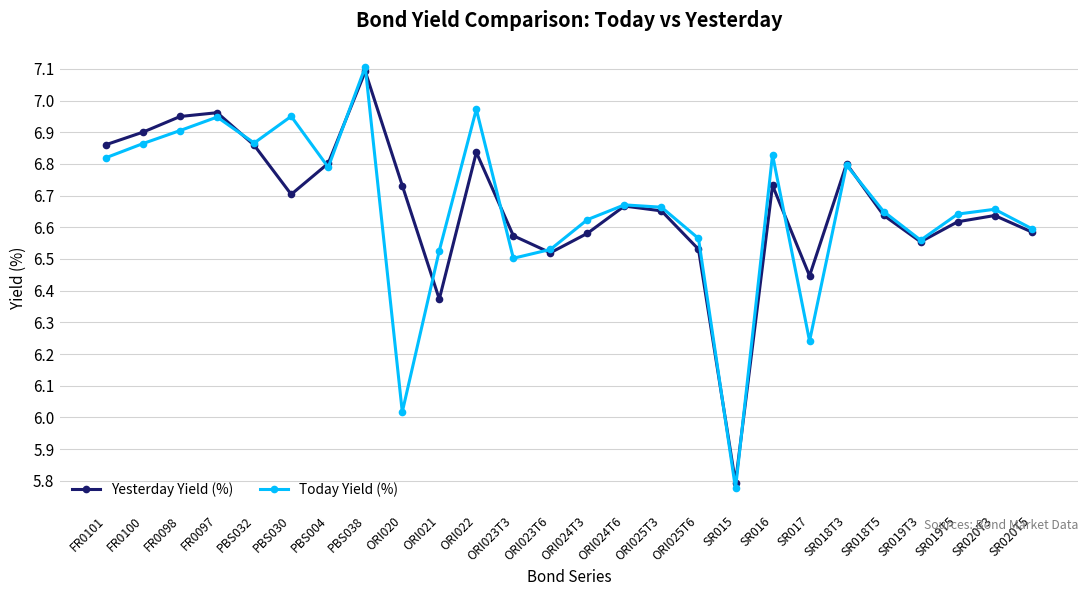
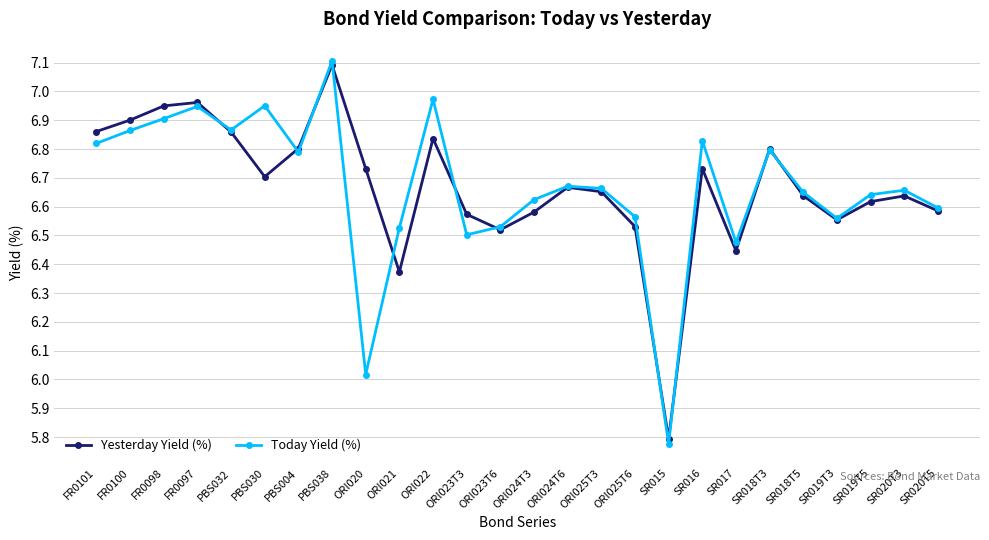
Today Yield (%), SR017: 6.24 -> 6.48
